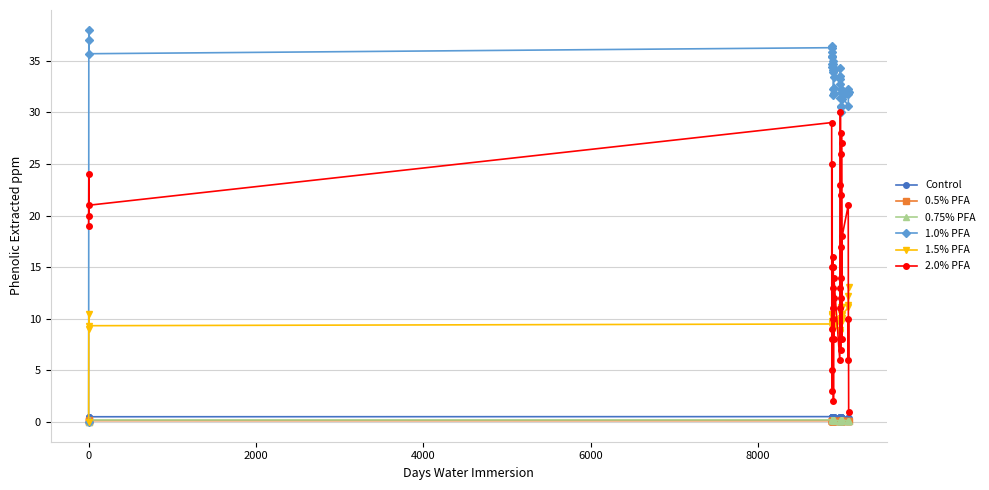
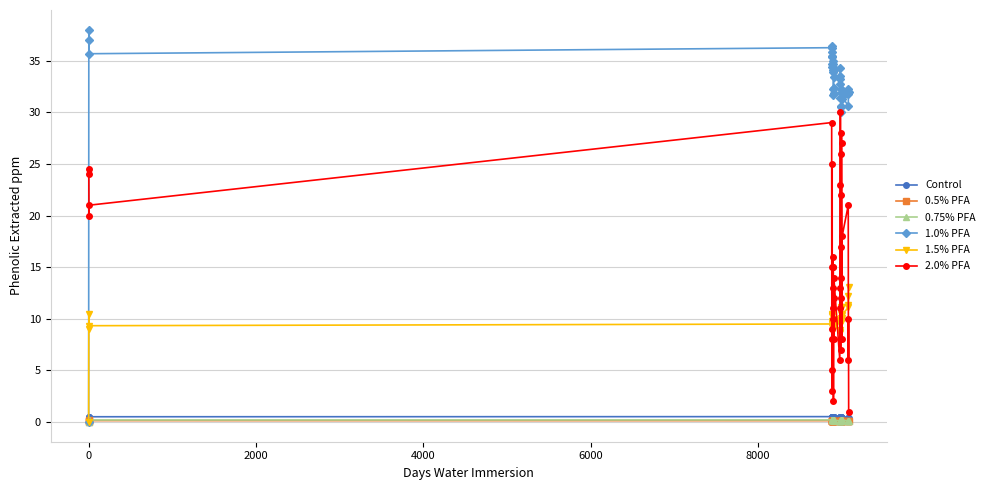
2.0% PFA, 0: 19.0 -> 24.5
